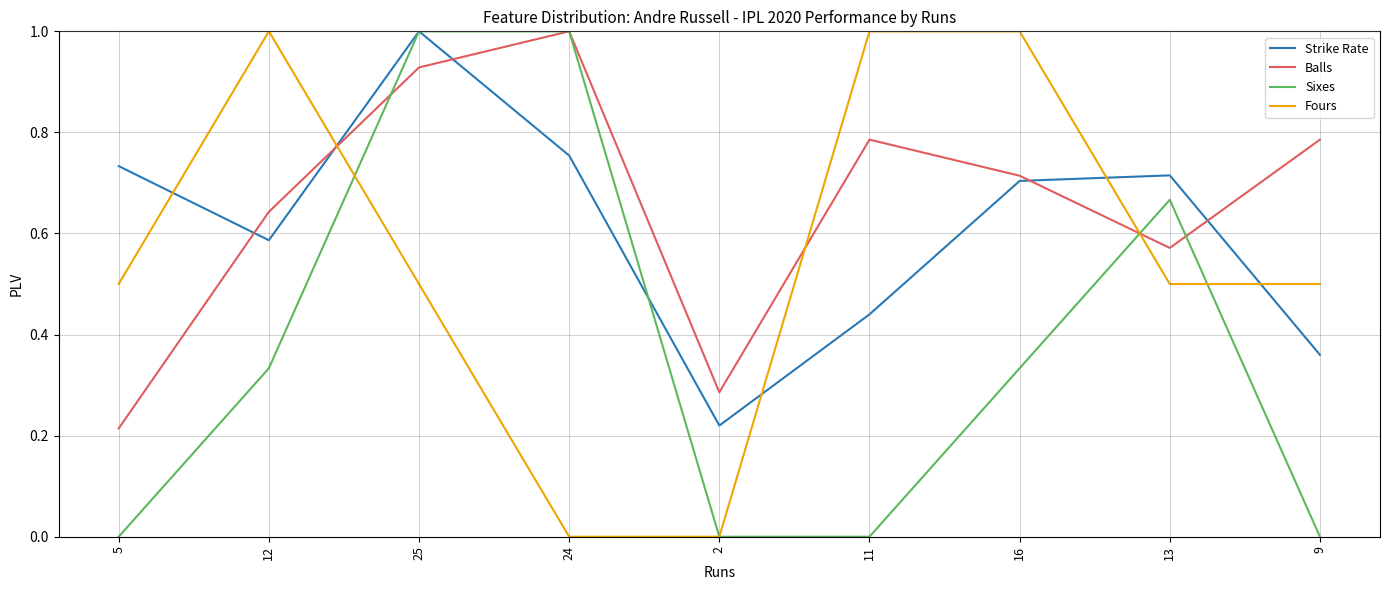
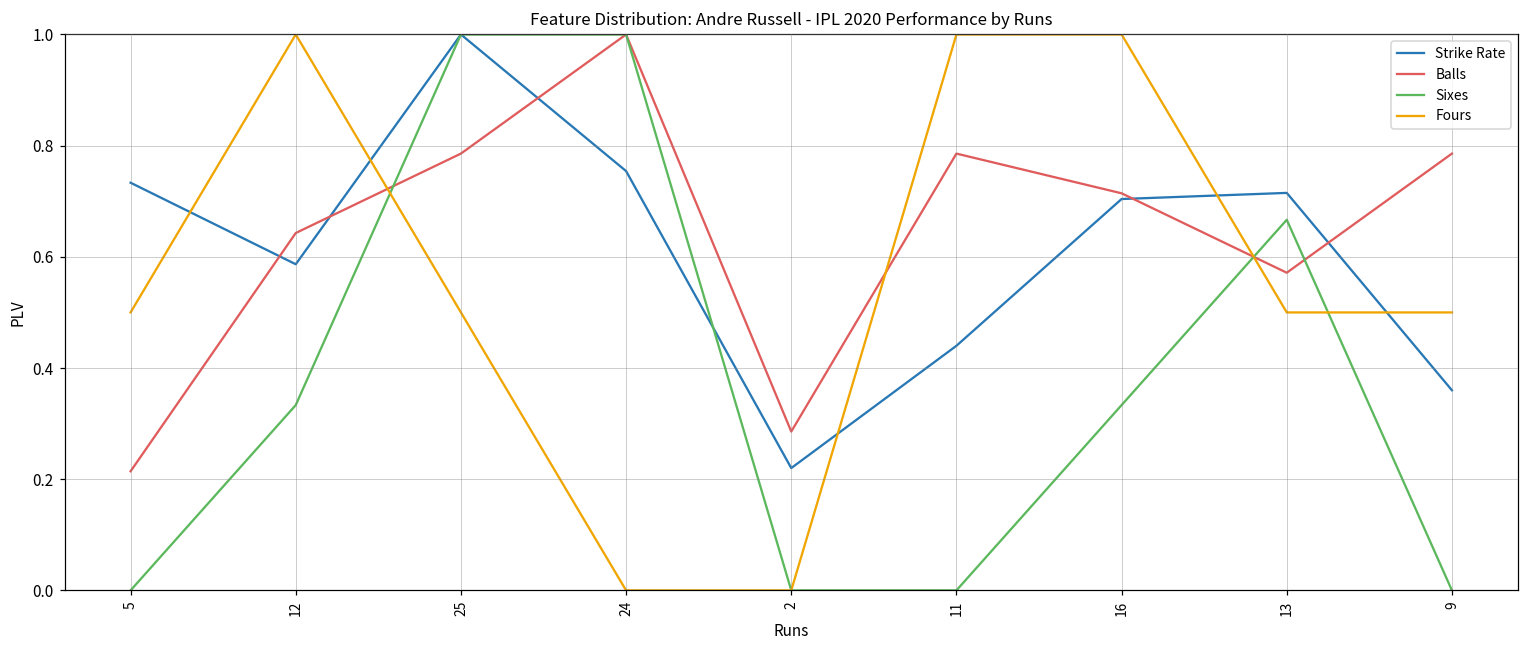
Balls, 25: 0.93 -> 0.79
